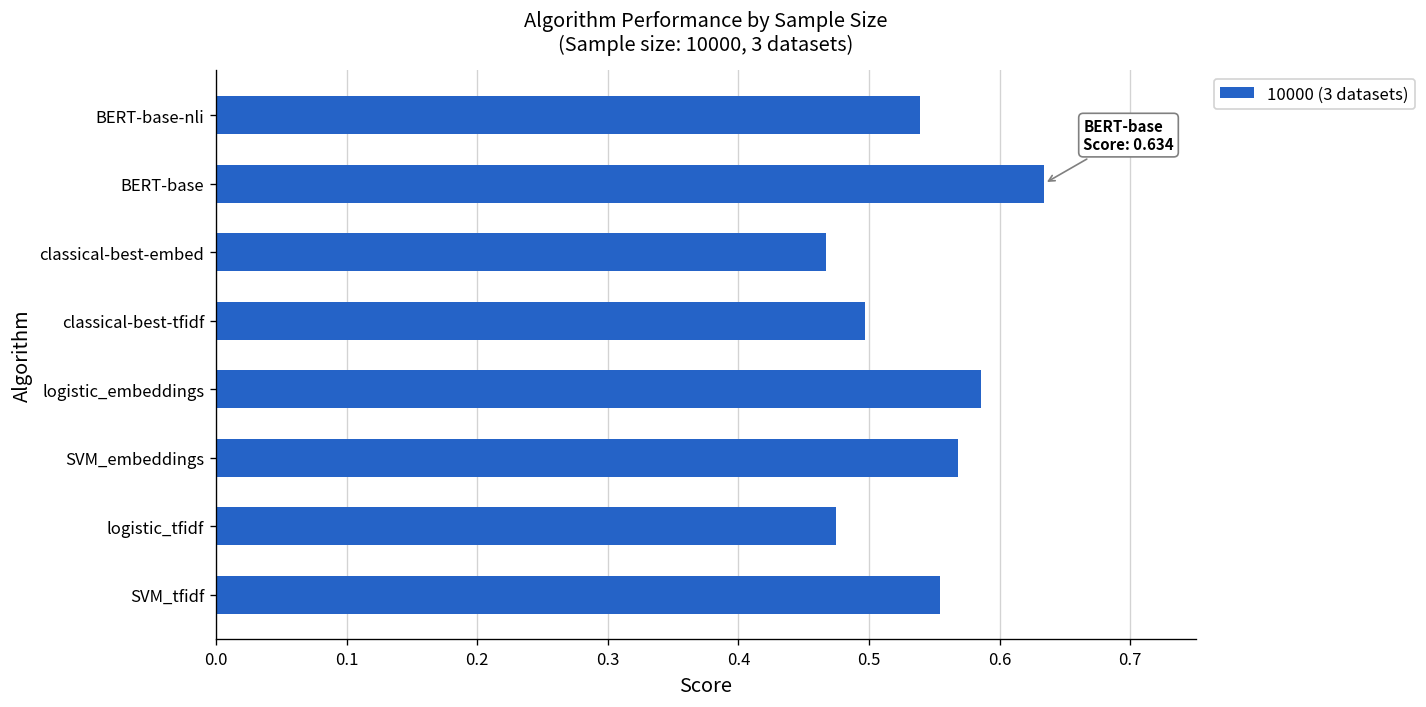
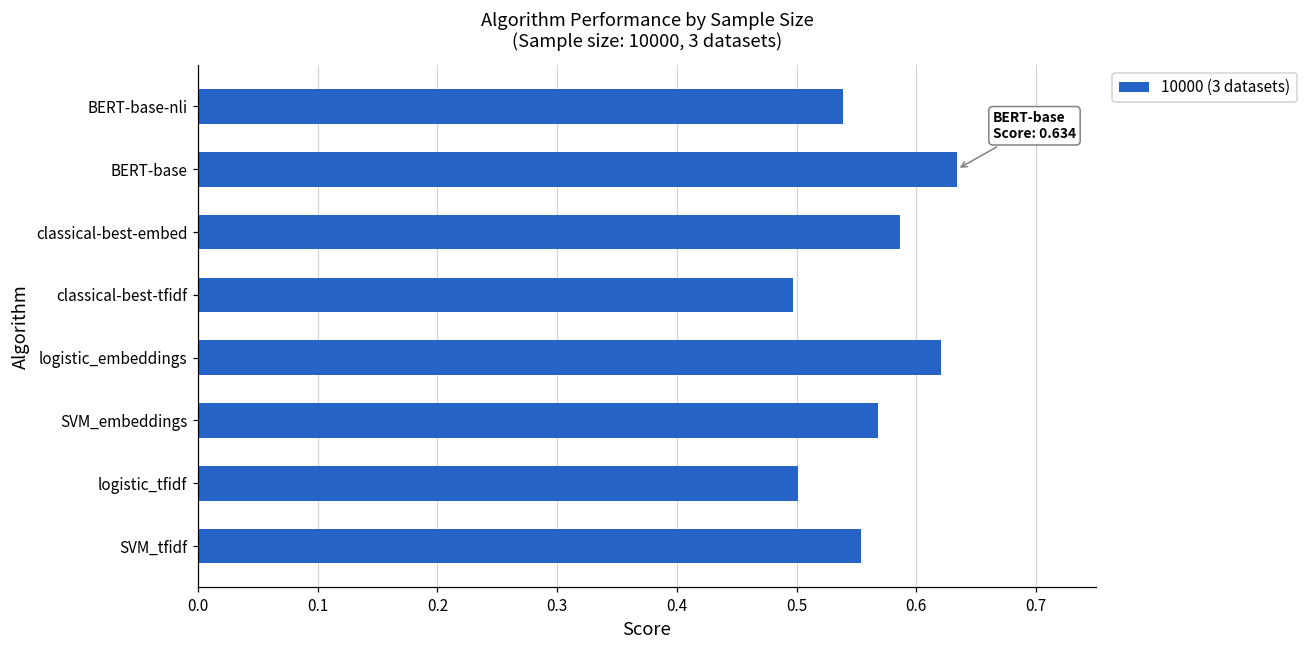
classical-best-embed: 0.467 -> 0.586
logistic_embeddings: 0.586 -> 0.621
logistic_tfidf: 0.475 -> 0.501
